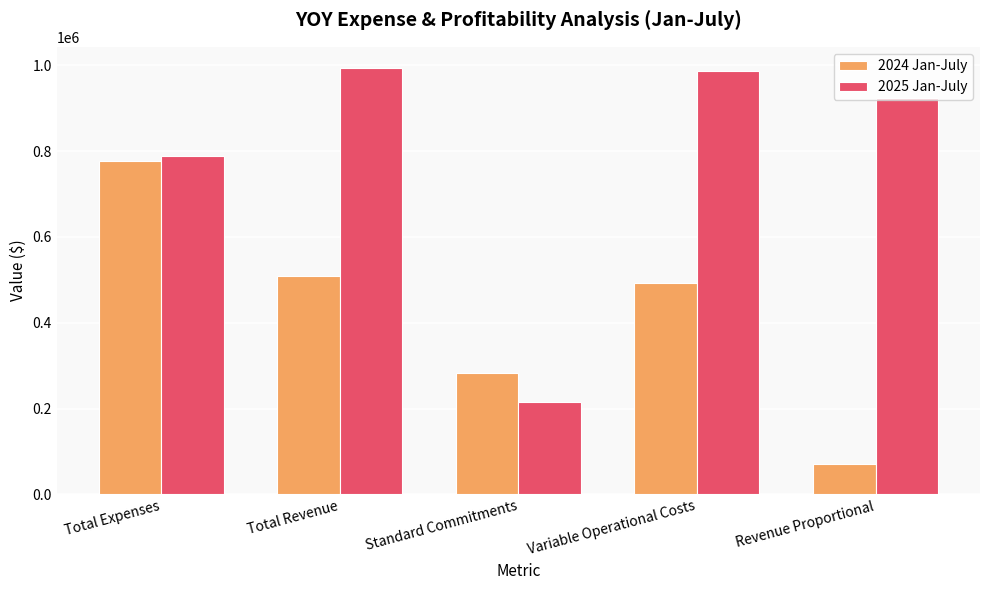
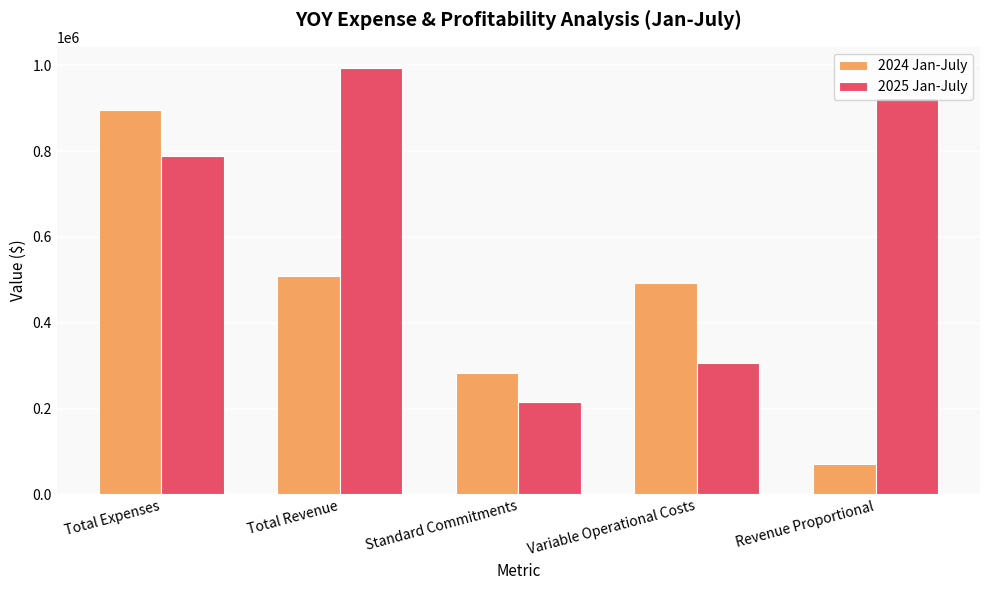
2024 Jan-July, Total Expenses: 780000 -> 900000
2025 Jan-July, Variable Operational Costs: 990000 -> 310000
